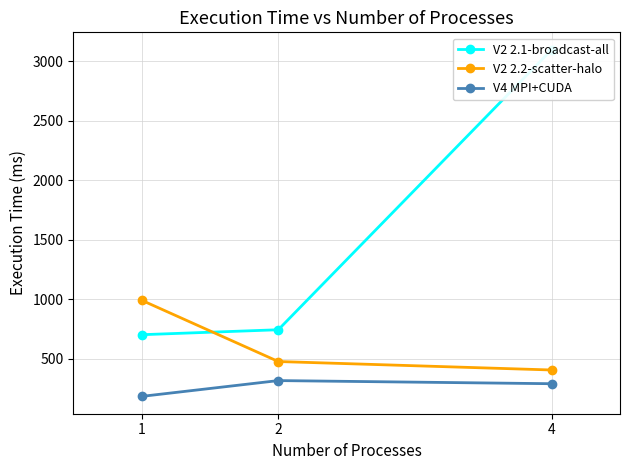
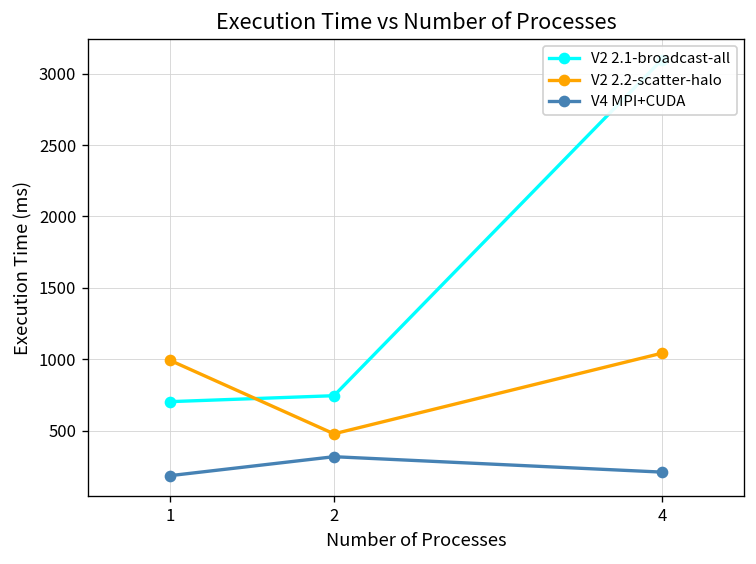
V2 2.2-scatter-halo, 4: 410 -> 1040
V4 MPI+CUDA, 4: 290 -> 210
